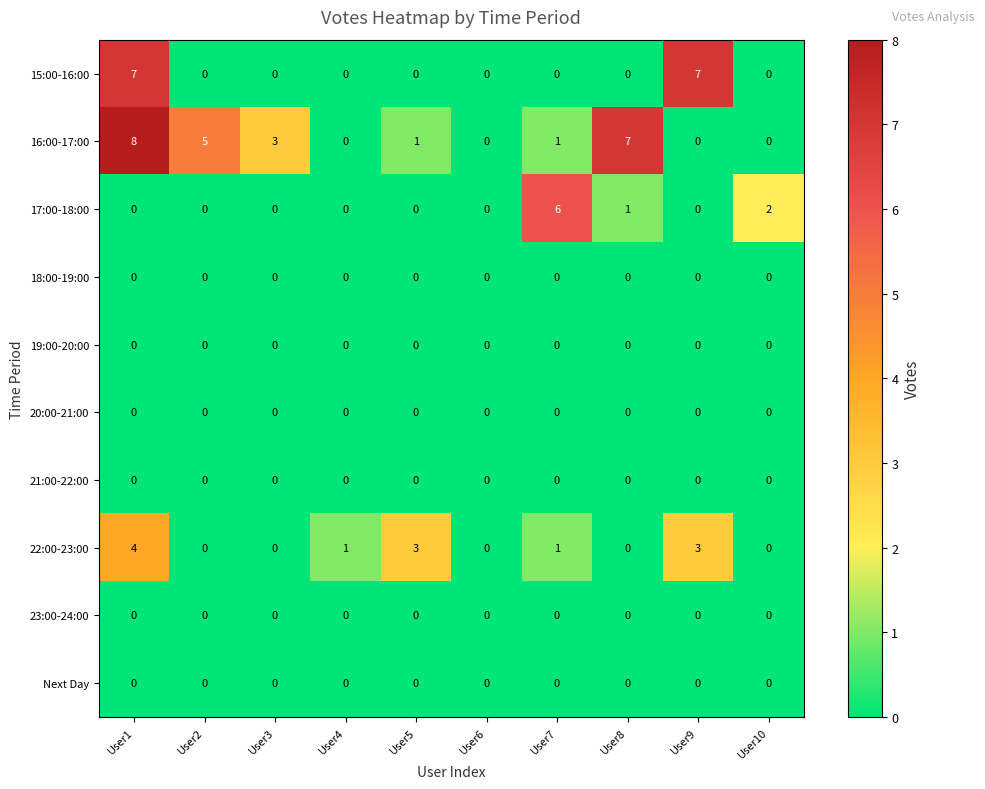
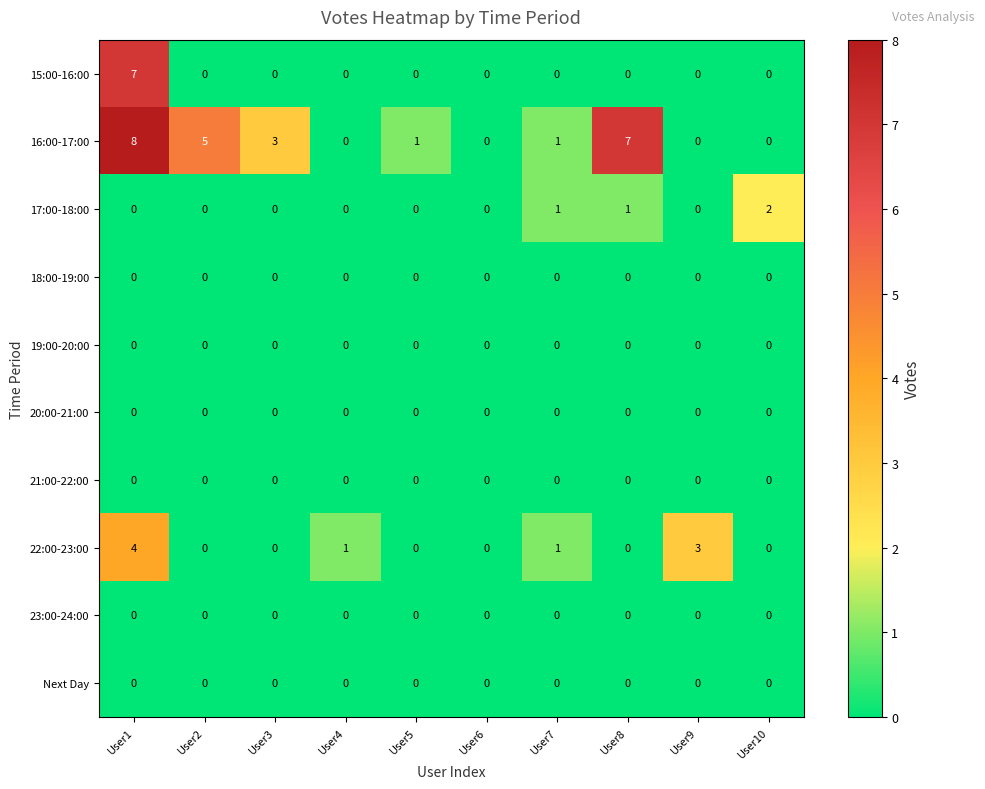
15:00-16:00, User9: 7 -> 0
17:00-18:00, User7: 6 -> 1
22:00-23:00, User5: 3 -> 0
